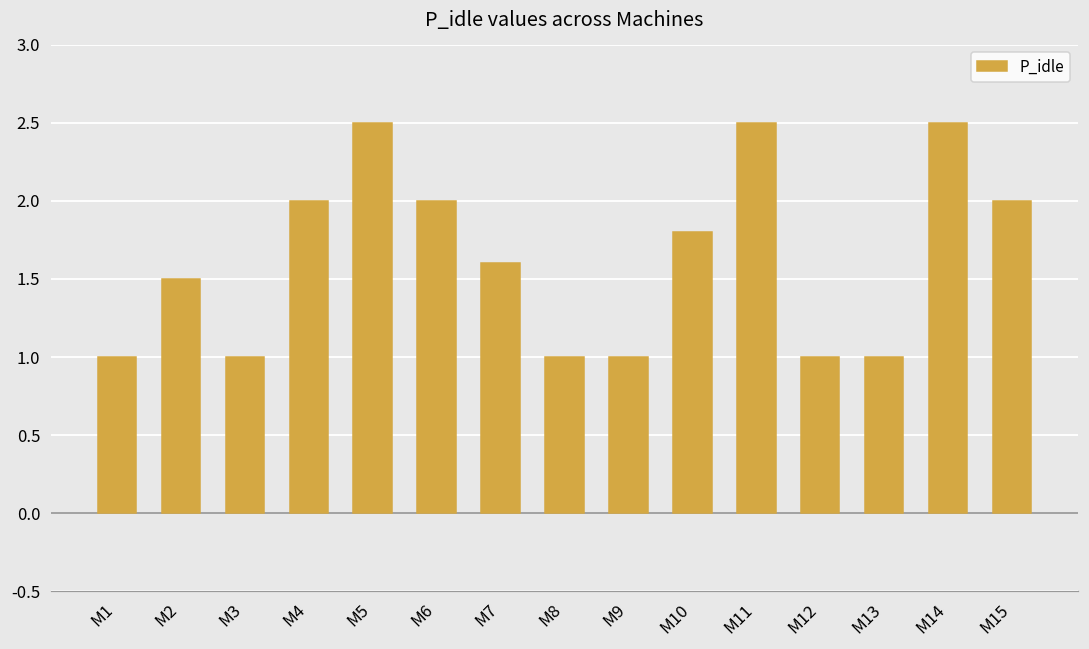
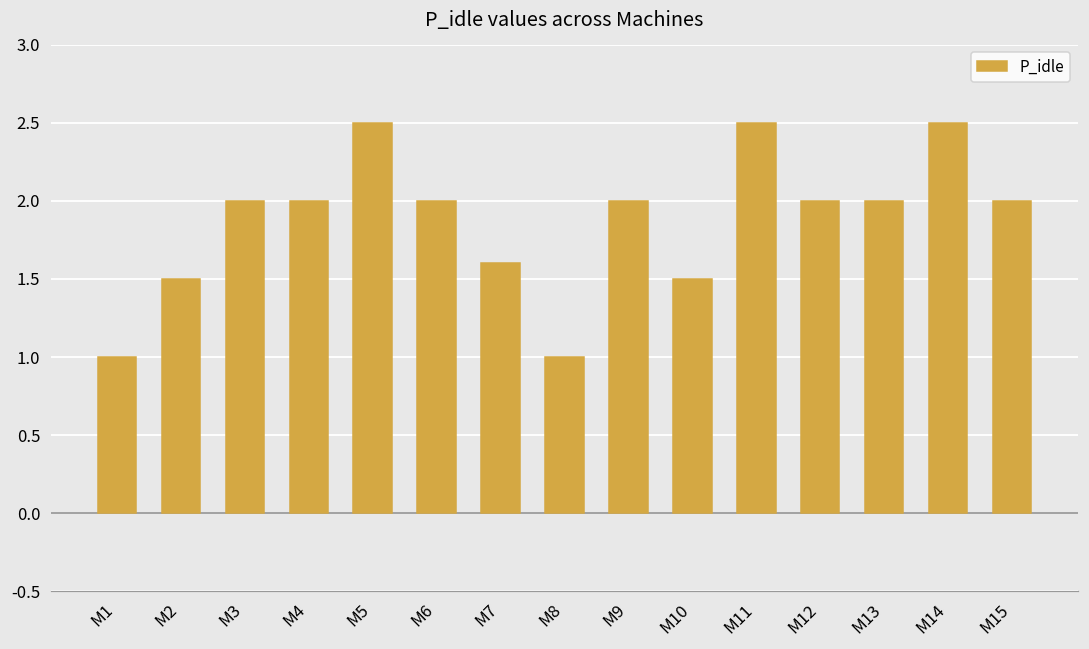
M3: 1 -> 2
M9: 1 -> 2
M10: 1.8 -> 1.5
M12: 1 -> 2
M13: 1 -> 2
